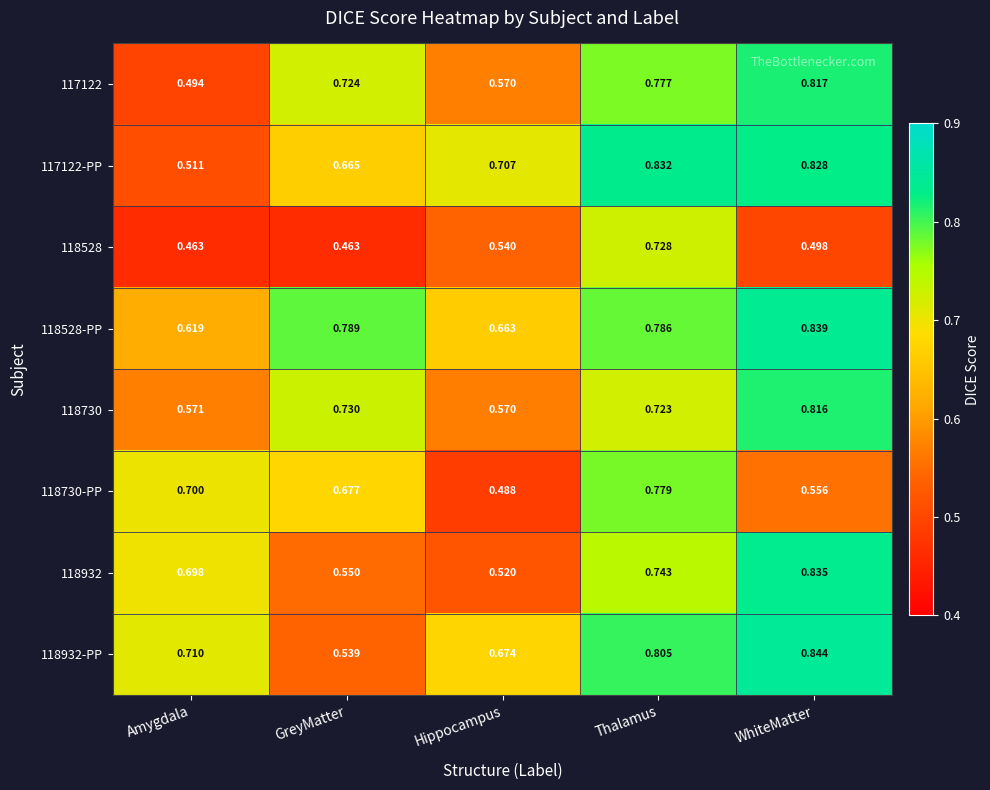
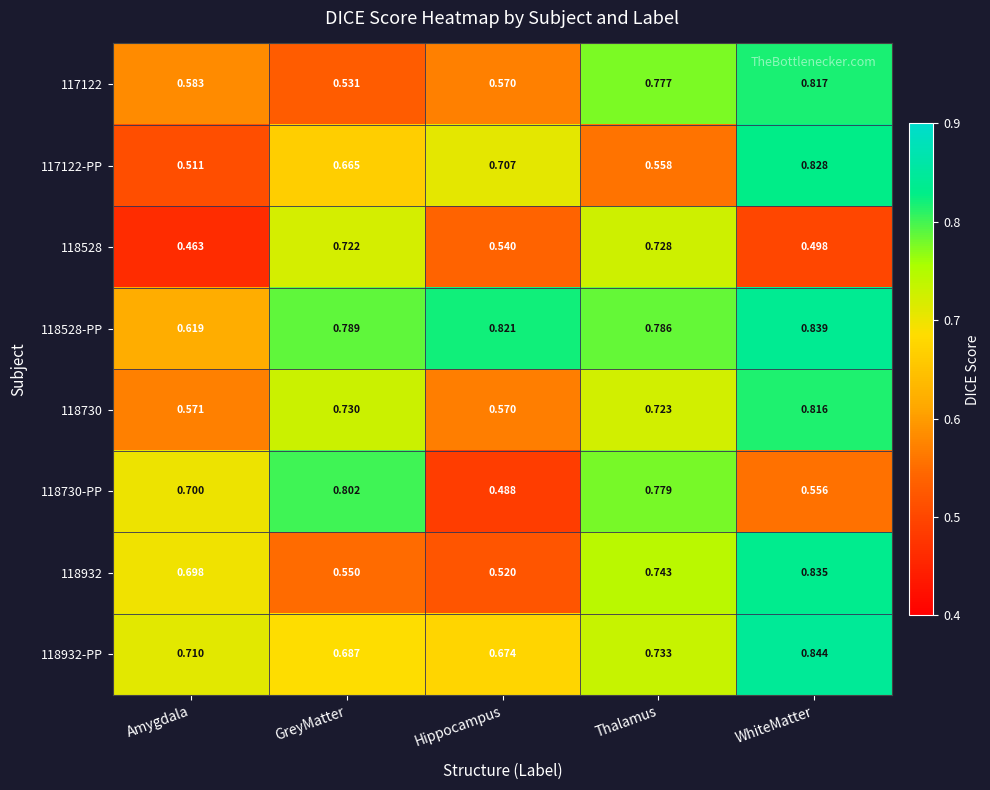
117122, Amygdala: 0.494 -> 0.583
117122, GreyMatter: 0.724 -> 0.531
117122-PP, Thalamus: 0.832 -> 0.558
118528, GreyMatter: 0.463 -> 0.722
118528-PP, Hippocampus: 0.663 -> 0.821
118730-PP, GreyMatter: 0.677 -> 0.802
118932-PP, GreyMatter: 0.539 -> 0.687
118932-PP, Thalamus: 0.805 -> 0.733
